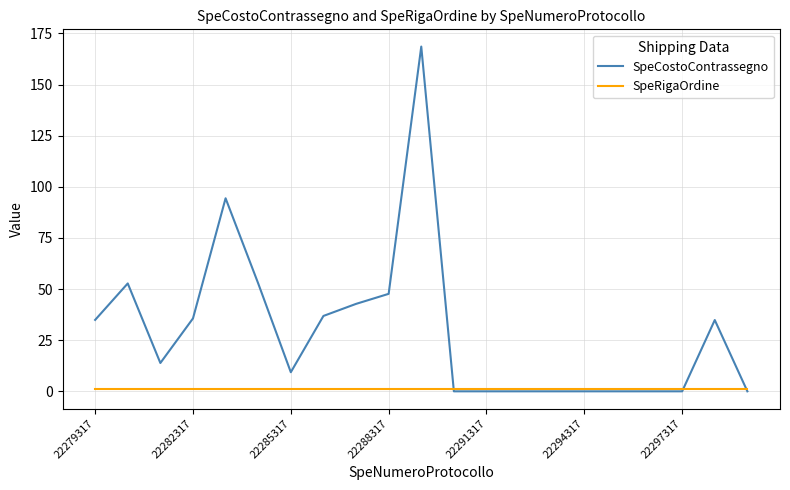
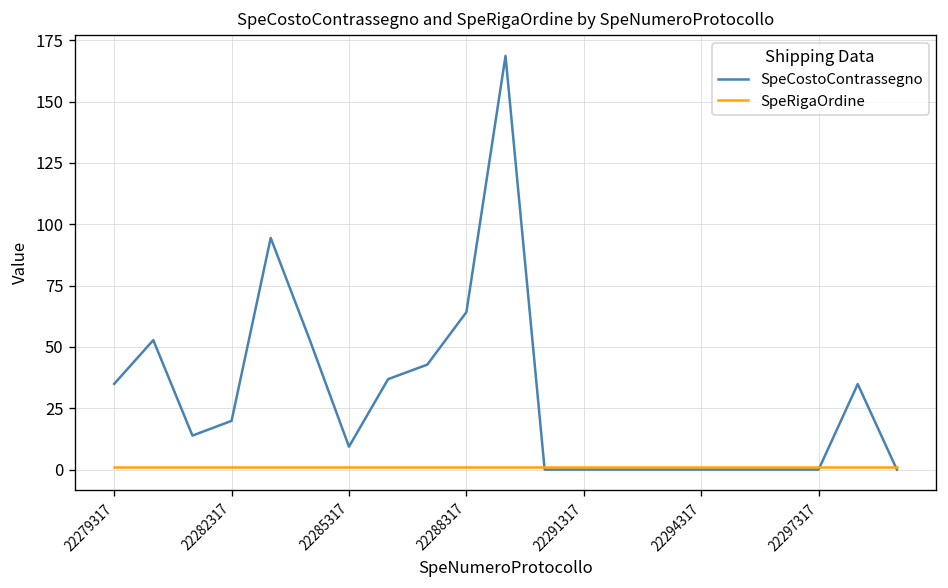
SpeCostoContrassegno, 22282317: 36 -> 20
SpeCostoContrassegno, 22288317: 48 -> 64
